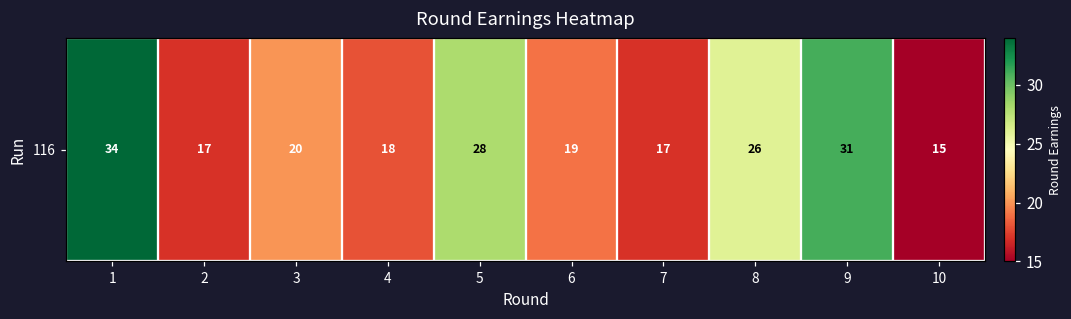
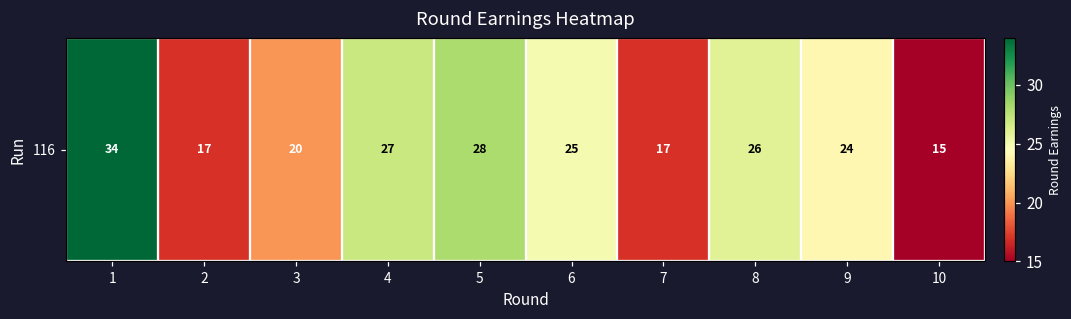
116, 4: 18 -> 27
116, 6: 19 -> 25
116, 9: 31 -> 24
